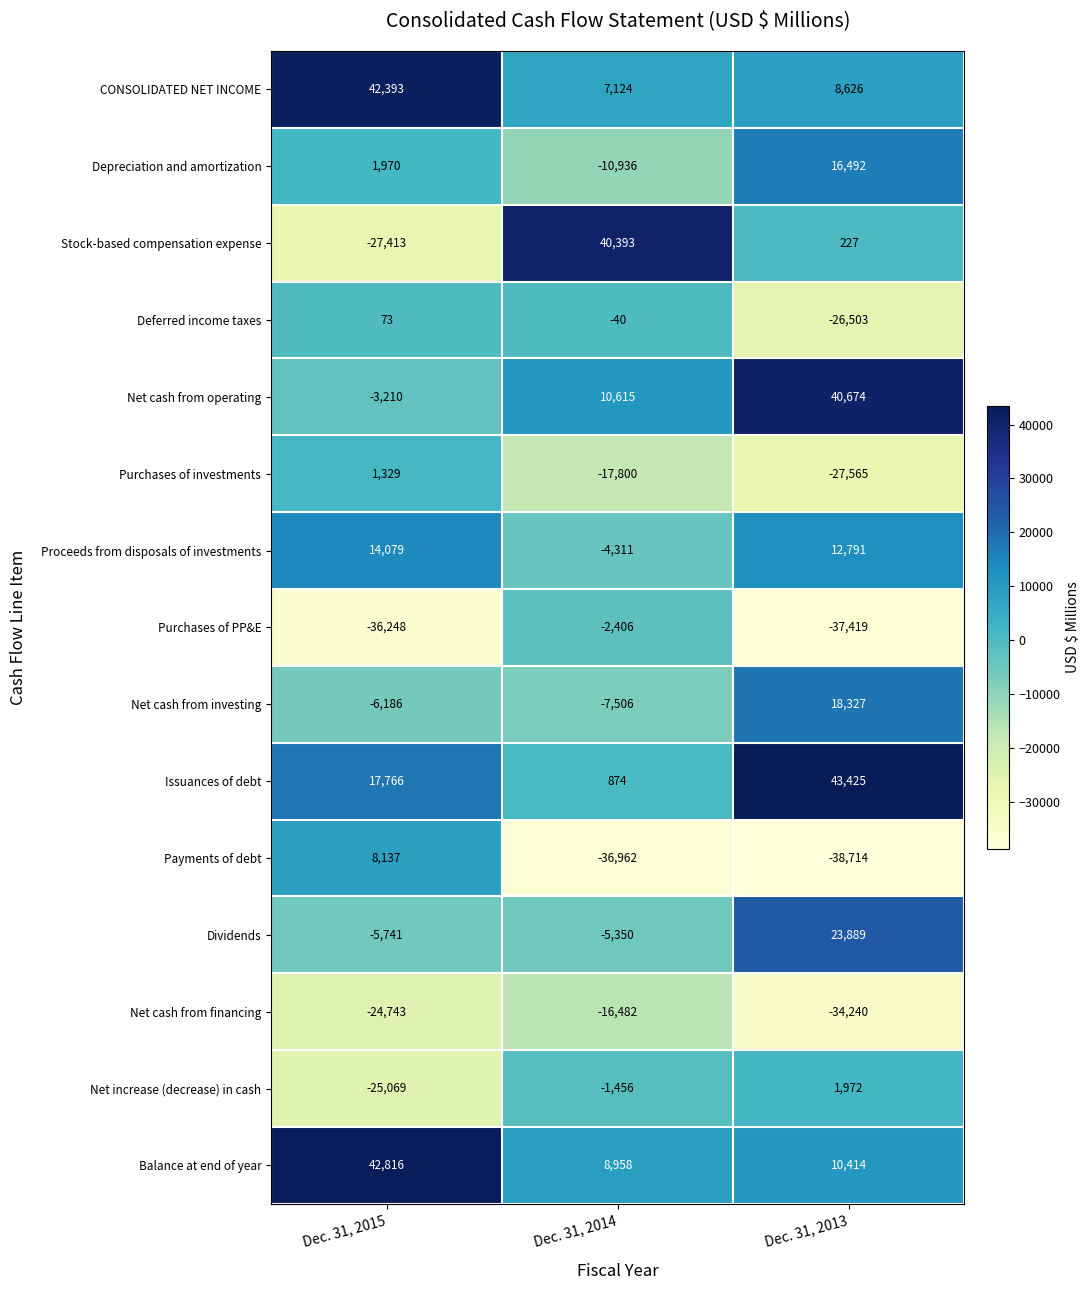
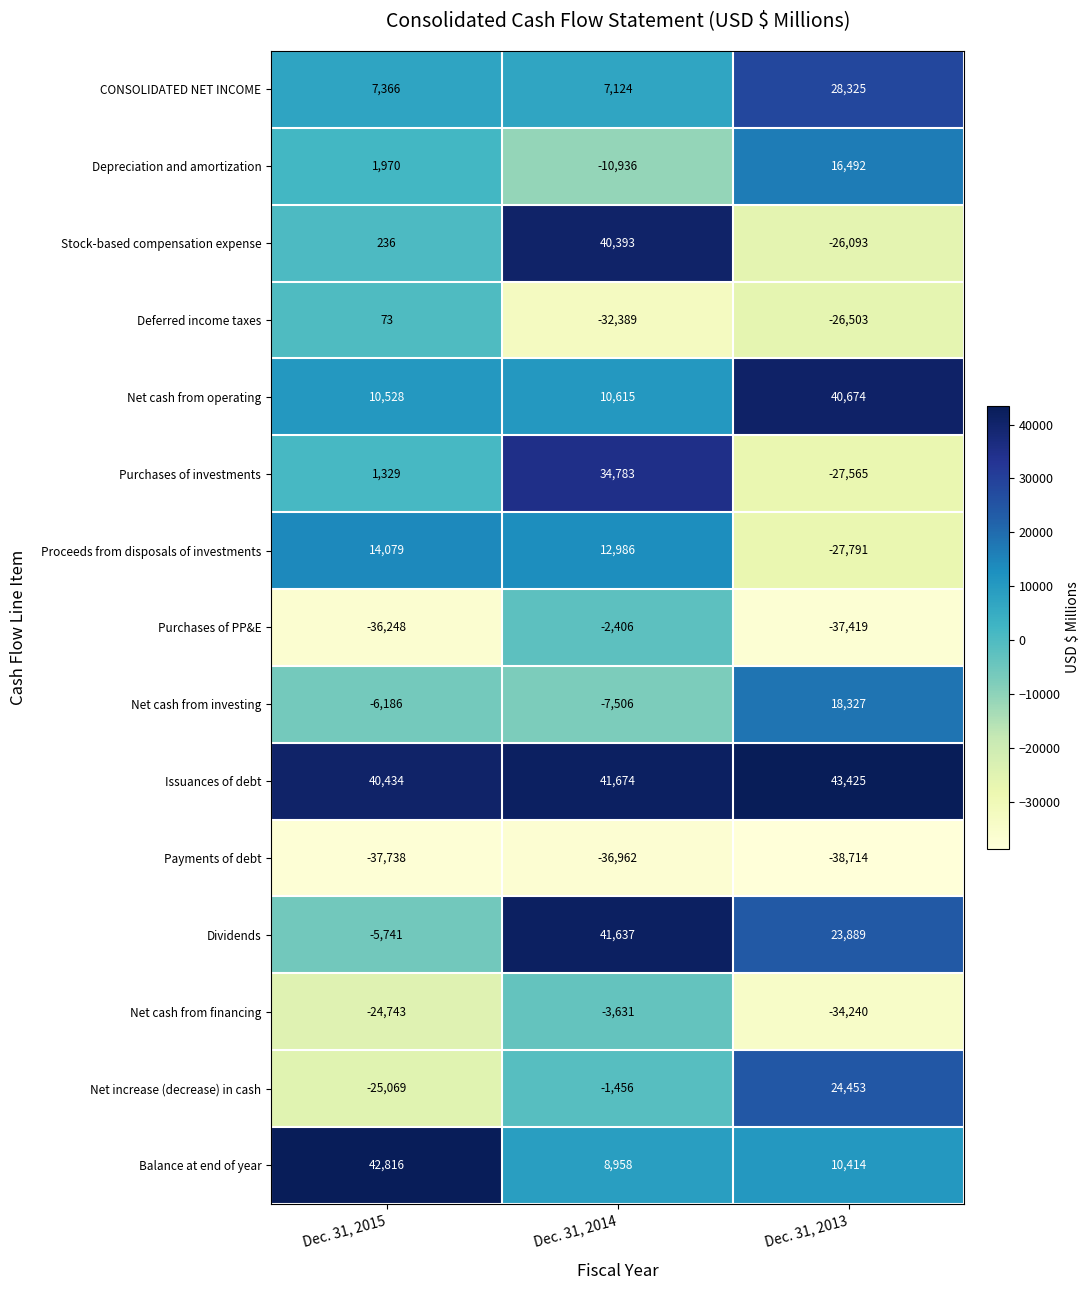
CONSOLIDATED NET INCOME, Dec. 31, 2015: 42,393 -> 7,366
CONSOLIDATED NET INCOME, Dec. 31, 2013: 8,626 -> 28,325
Stock-based compensation expense, Dec. 31, 2015: -27,413 -> 236
Stock-based compensation expense, Dec. 31, 2013: 227 -> -26,093
Deferred income taxes, Dec. 31, 2014: -40 -> -32,389
Net cash from operating, Dec. 31, 2015: -3,210 -> 10,528
Purchases of investments, Dec. 31, 2014: -17,800 -> 34,783
Proceeds from disposals of investments, Dec. 31, 2014: -4,311 -> 12,986
Proceeds from disposals of investments, Dec. 31, 2013: 12,791 -> -27,791
Issuances of debt, Dec. 31, 2015: 17,766 -> 40,434
Issuances of debt, Dec. 31, 2014: 874 -> 41,674
Payments of debt, Dec. 31, 2015: 8,137 -> -37,738
Dividends, Dec. 31, 2014: -5,350 -> 41,637
Net cash from financing, Dec. 31, 2014: -16,482 -> -3,631
Net increase (decrease) in cash, Dec. 31, 2013: 1,972 -> 24,453
